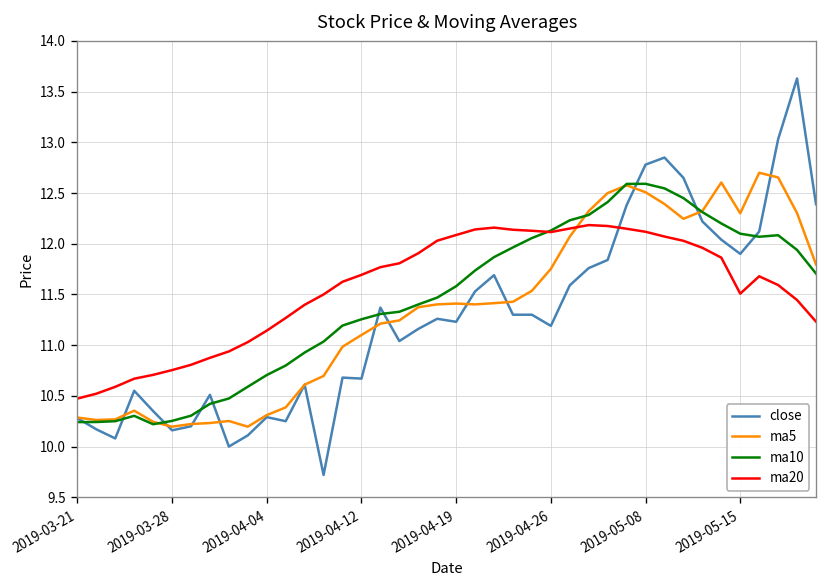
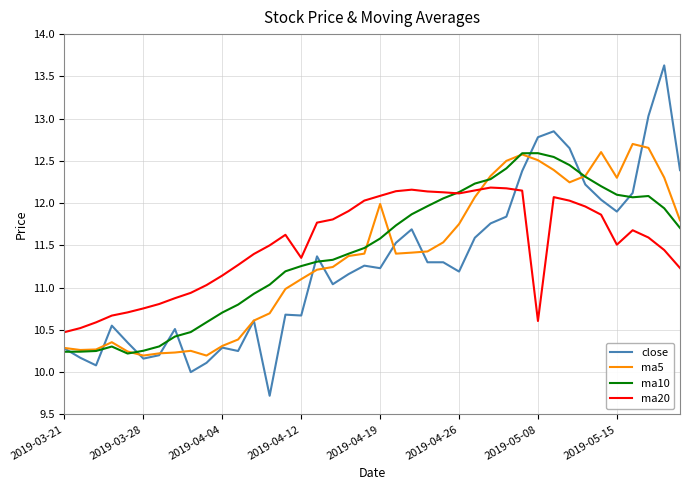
ma20, 2019-04-12: 11.7 -> 11.4
ma5, 2019-04-19: 11.4 -> 12.0
ma20, 2019-05-08: 12.1 -> 10.6
